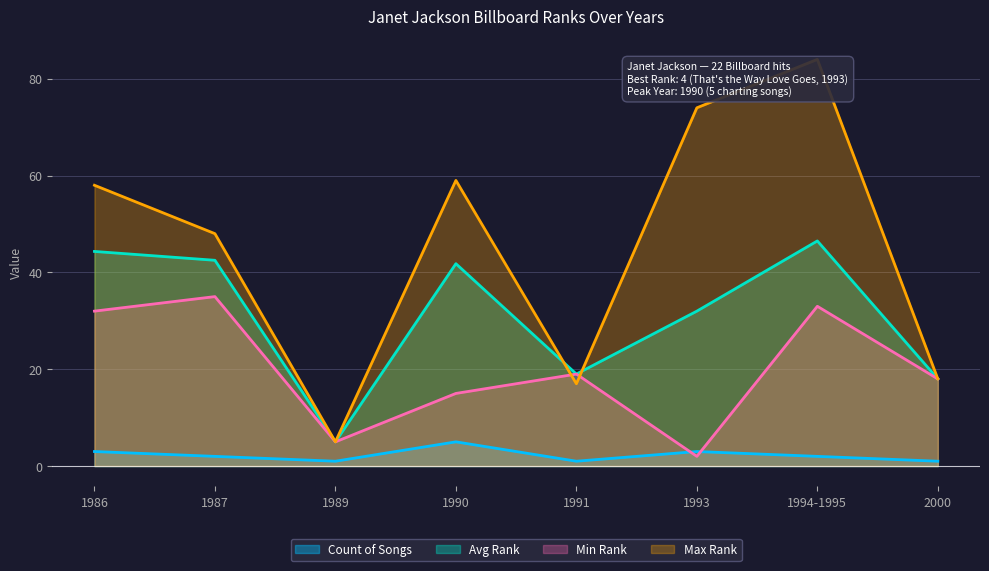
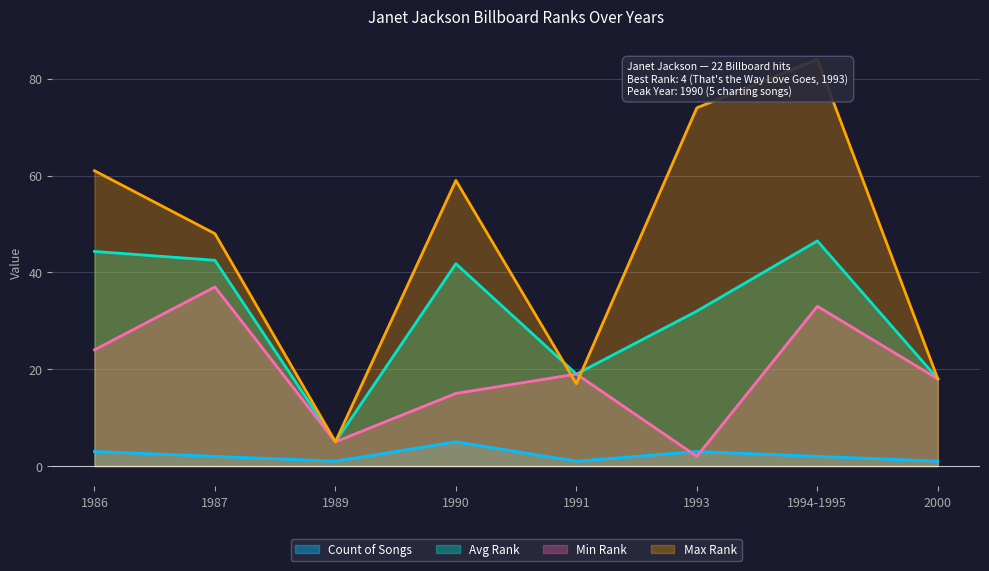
Min Rank, 1986: 32 -> 24
Max Rank, 1986: 58 -> 61
Min Rank, 1987: 35 -> 37
